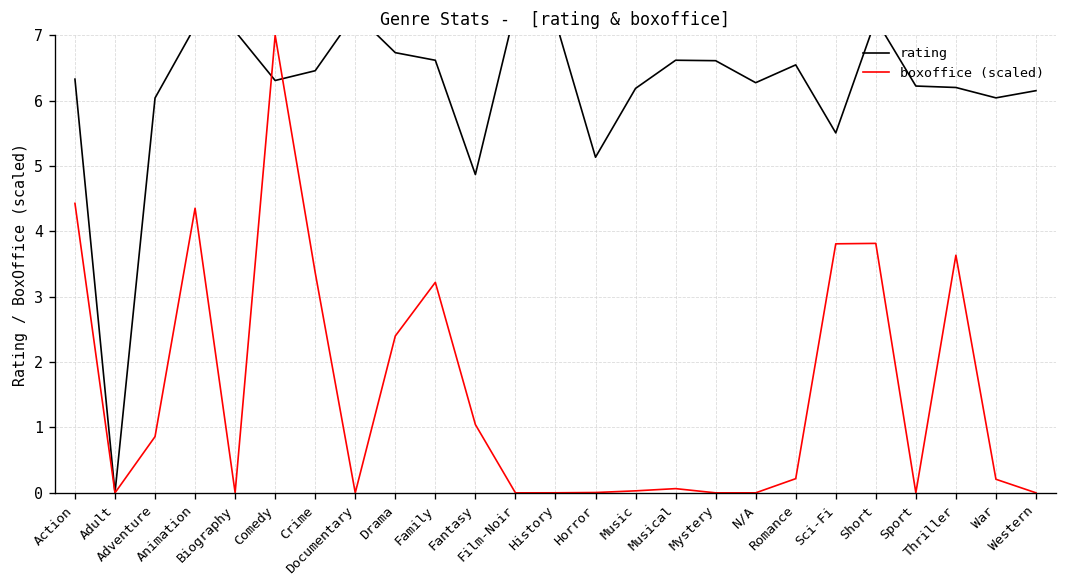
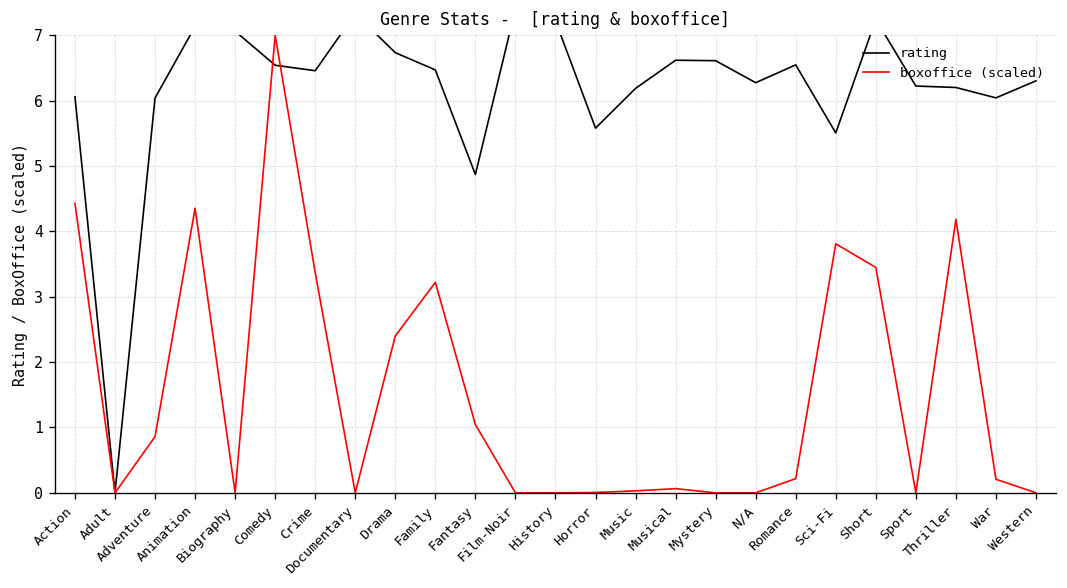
rating, Action: 6.3 -> 6.1
rating, Comedy: 6.3 -> 6.5
rating, Family: 6.6 -> 6.5
rating, Horror: 5.1 -> 5.6
boxoffice (scaled), Short: 3.8 -> 3.4
boxoffice (scaled), Thriller: 3.6 -> 4.2
rating, Western: 6.2 -> 6.3
